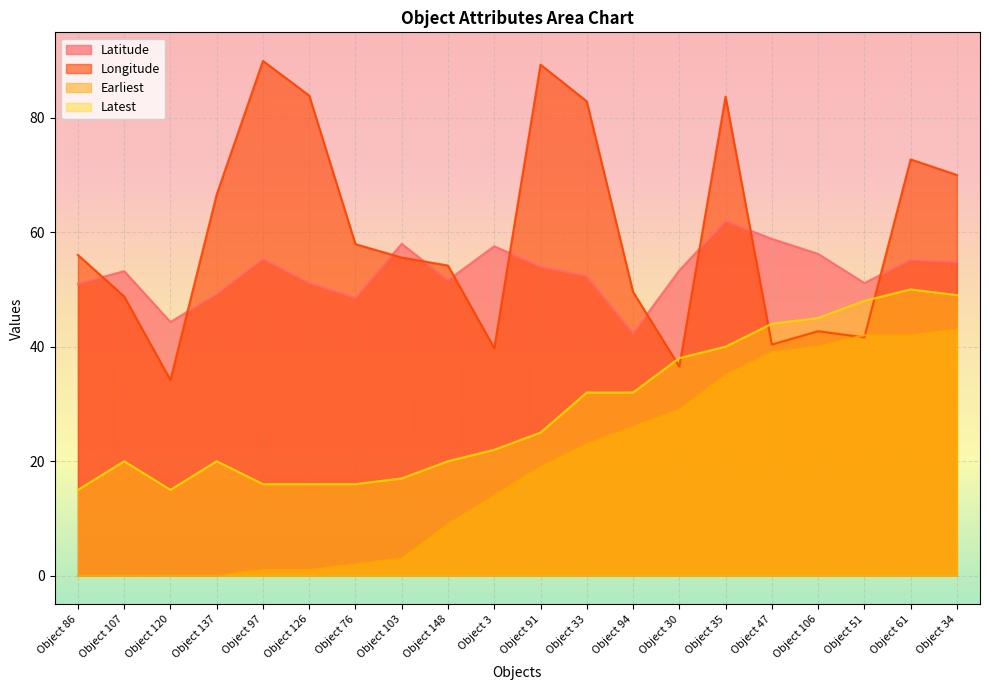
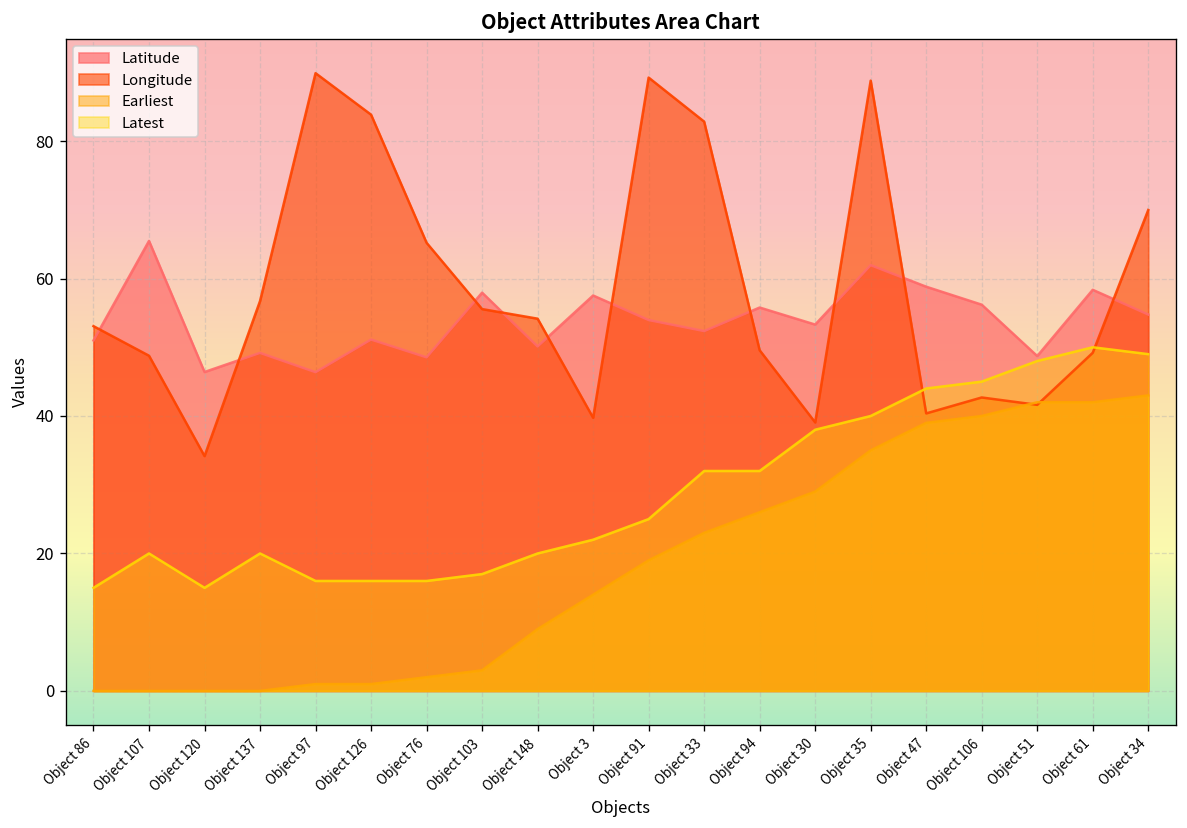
Longitude, Object 86: 56 -> 53
Latitude, Object 107: 53 -> 65
Latitude, Object 120: 44 -> 46
Longitude, Object 137: 67 -> 57
Latitude, Object 97: 55 -> 46
Longitude, Object 76: 58 -> 65
Latitude, Object 148: 52 -> 50
Latitude, Object 94: 42 -> 56
Longitude, Object 30: 37 -> 39
Longitude, Object 35: 84 -> 89
Latitude, Object 51: 51 -> 49
Latitude, Object 61: 55 -> 58
Longitude, Object 61: 73 -> 49
